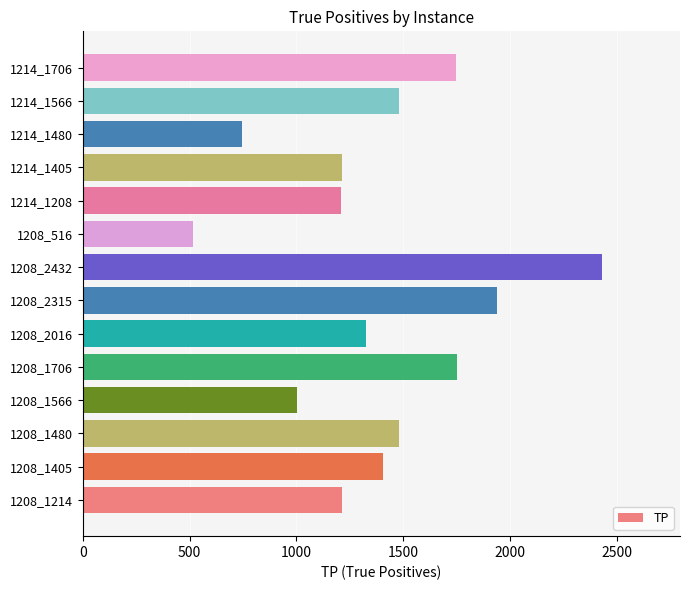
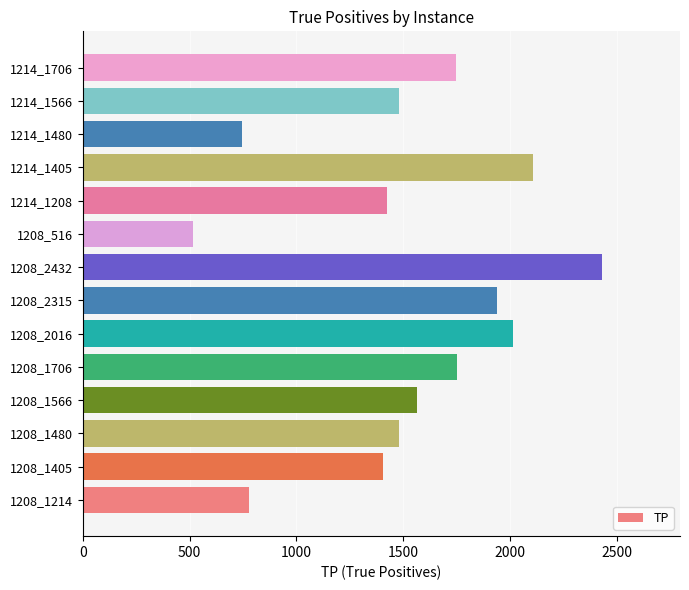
1214_1405: 1210 -> 2110
1214_1208: 1210 -> 1430
1208_2016: 1330 -> 2020
1208_1566: 1000 -> 1570
1208_1214: 1210 -> 780
